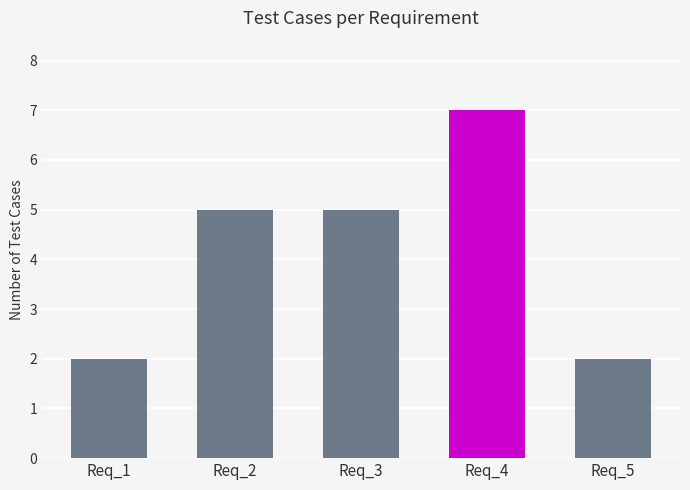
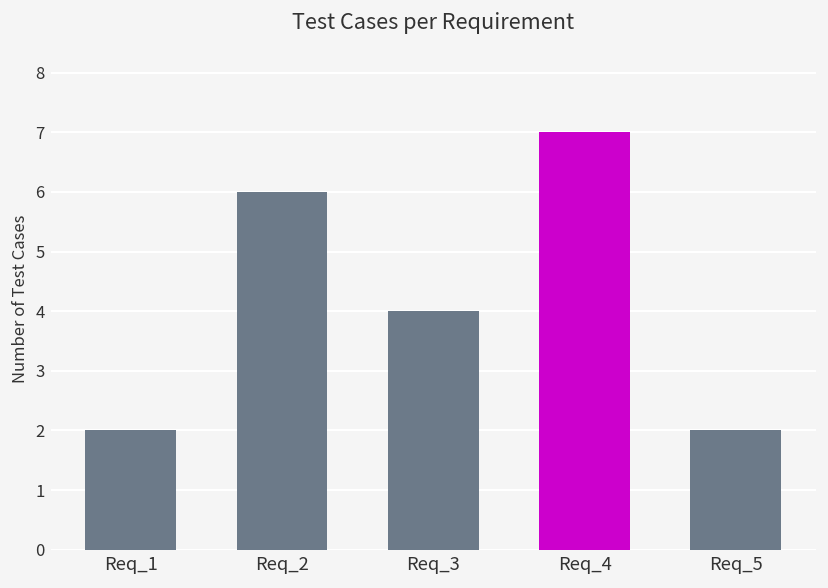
Req_2: 5 -> 6
Req_3: 5 -> 4
